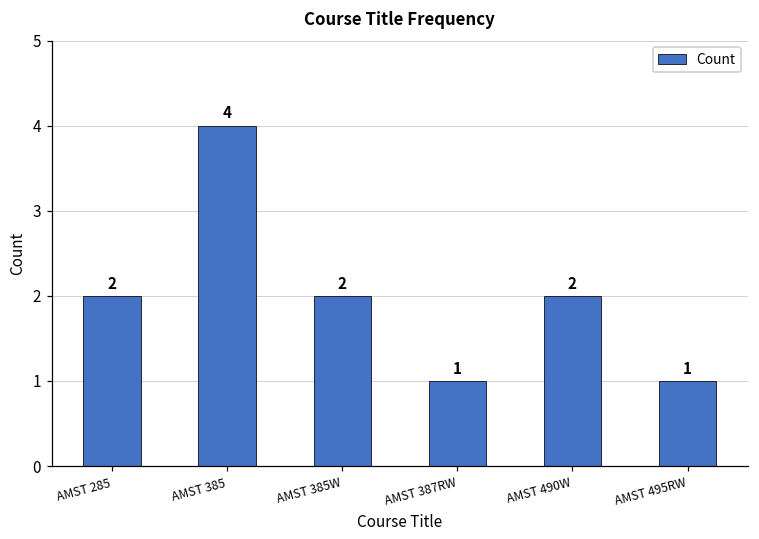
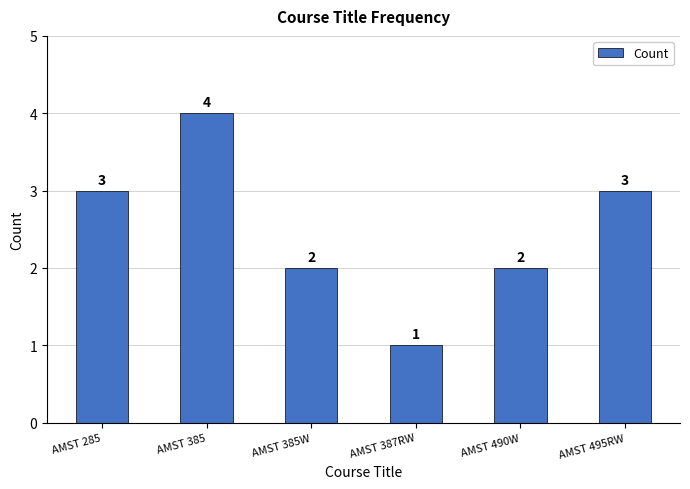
AMST 285: 2 -> 3
AMST 495RW: 1 -> 3
